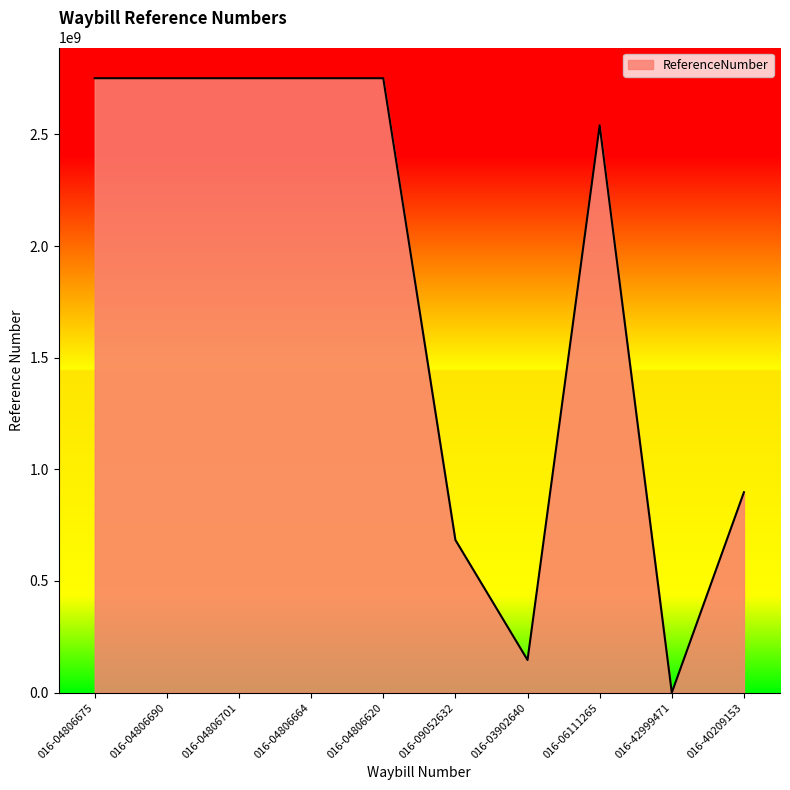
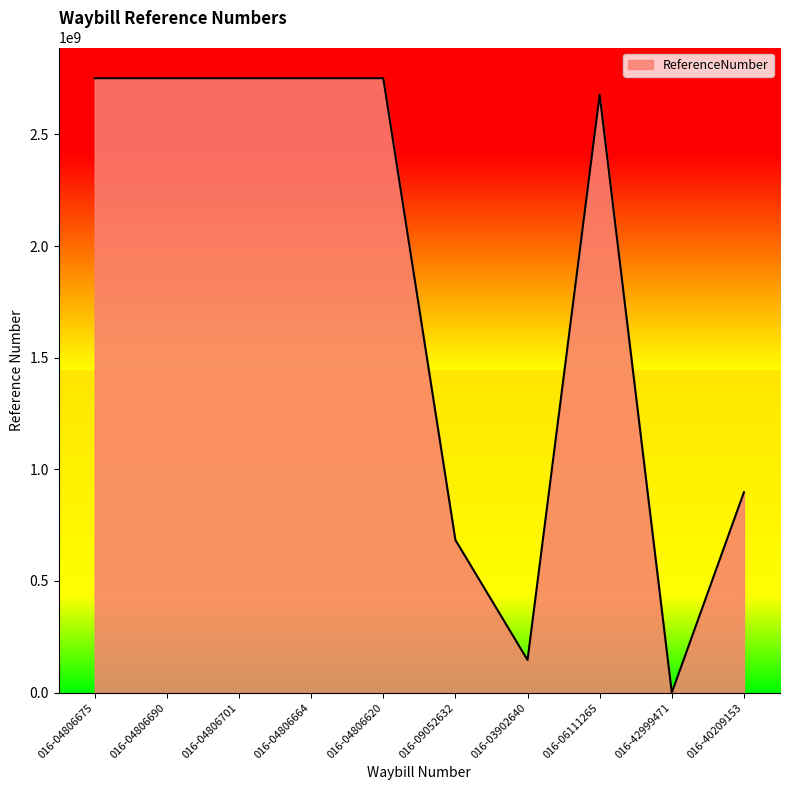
016-06111265: 2540000000 -> 2680000000
